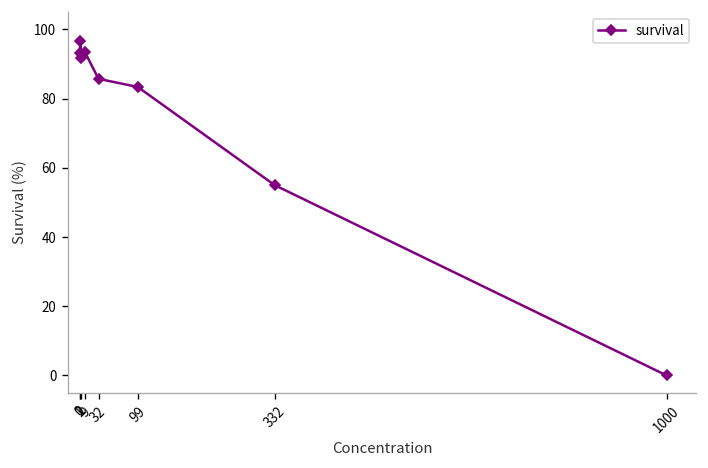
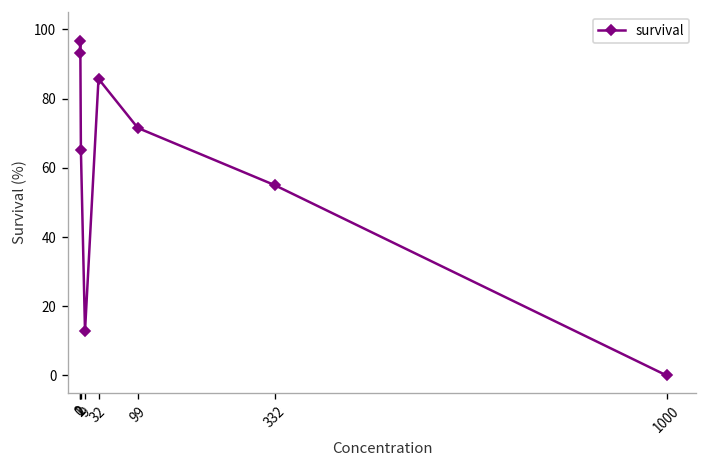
2: 92 -> 65
9: 93 -> 13
99: 83 -> 72
